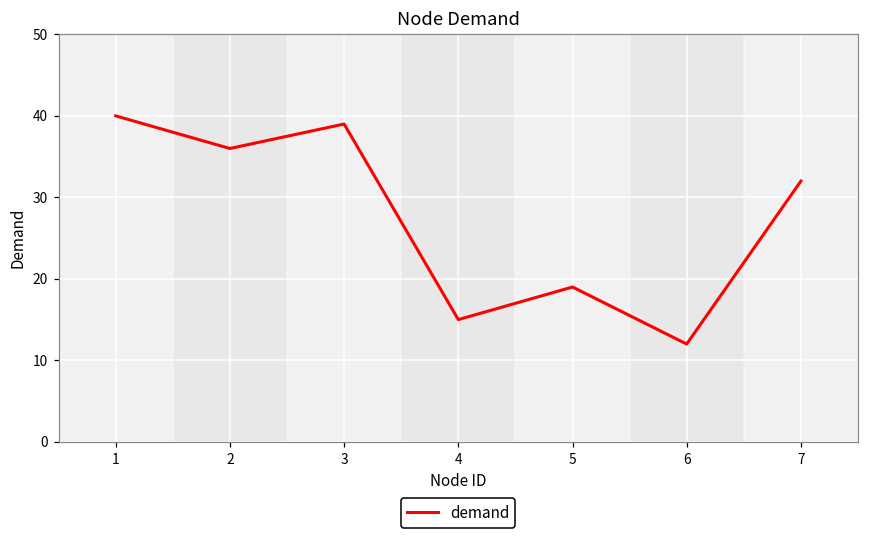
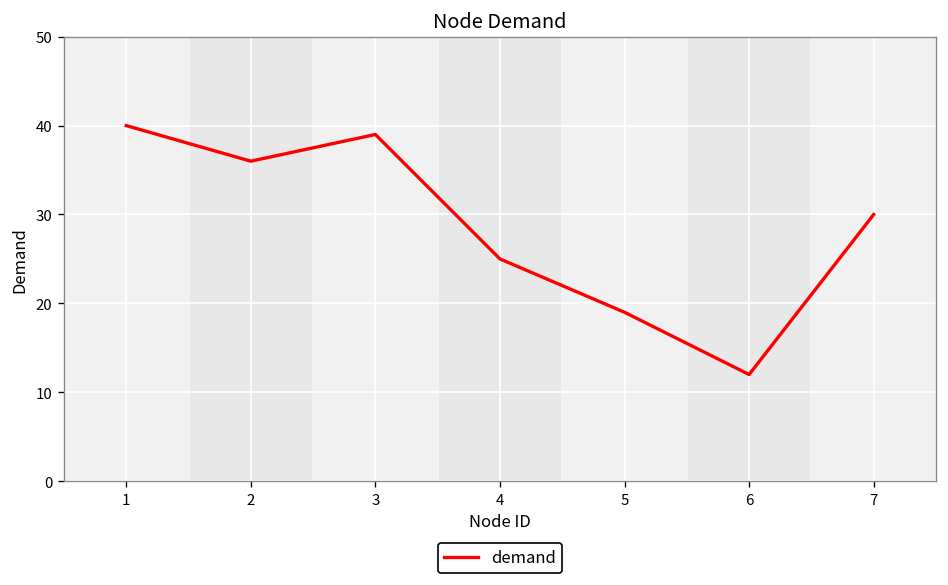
4: 15 -> 25
7: 32 -> 30
